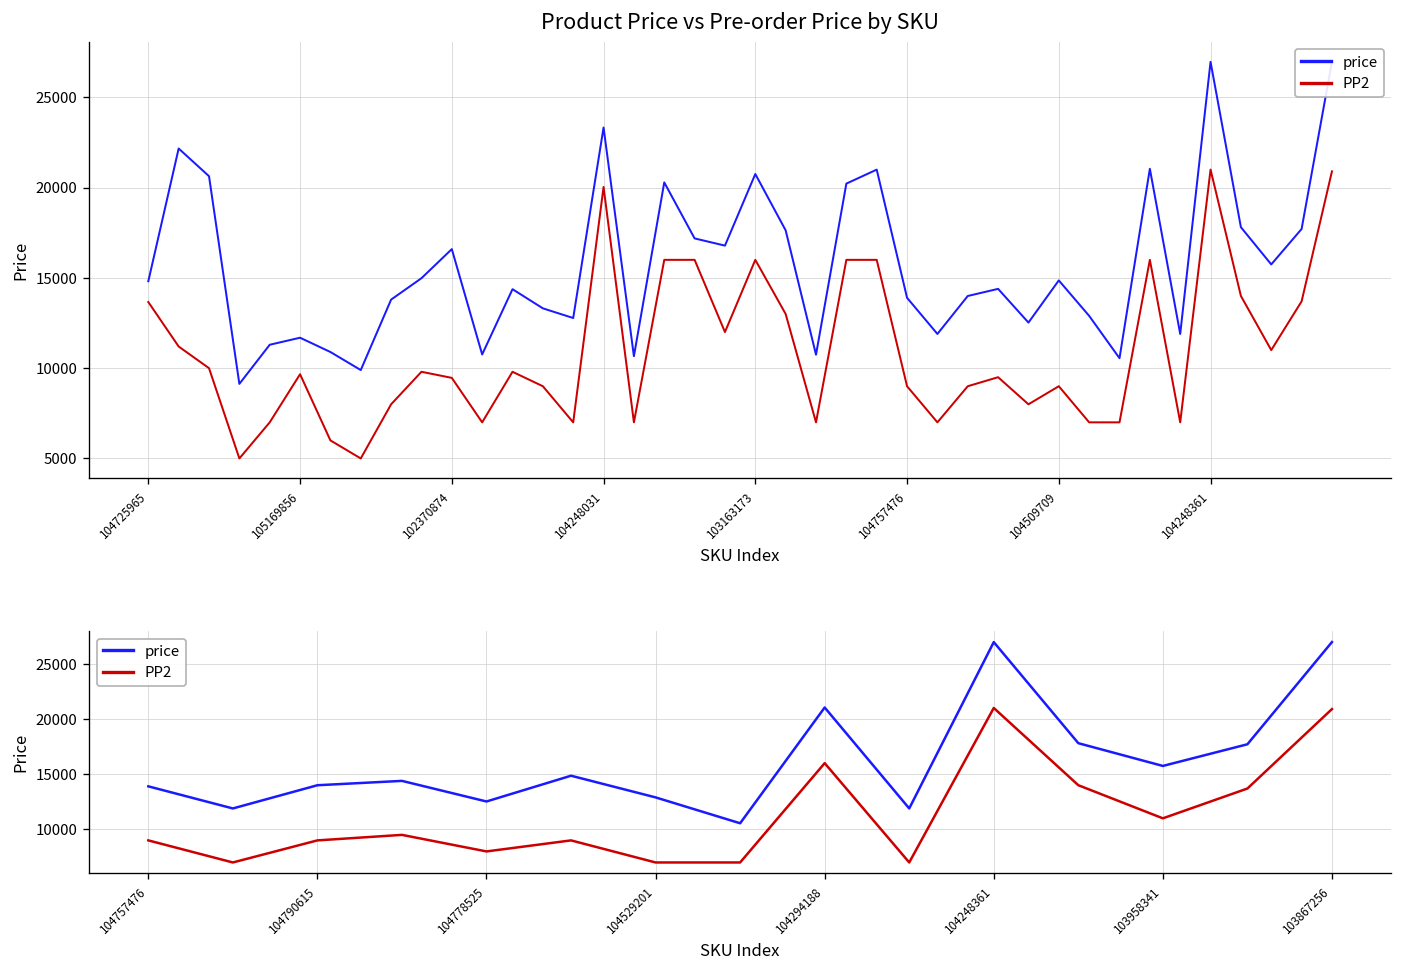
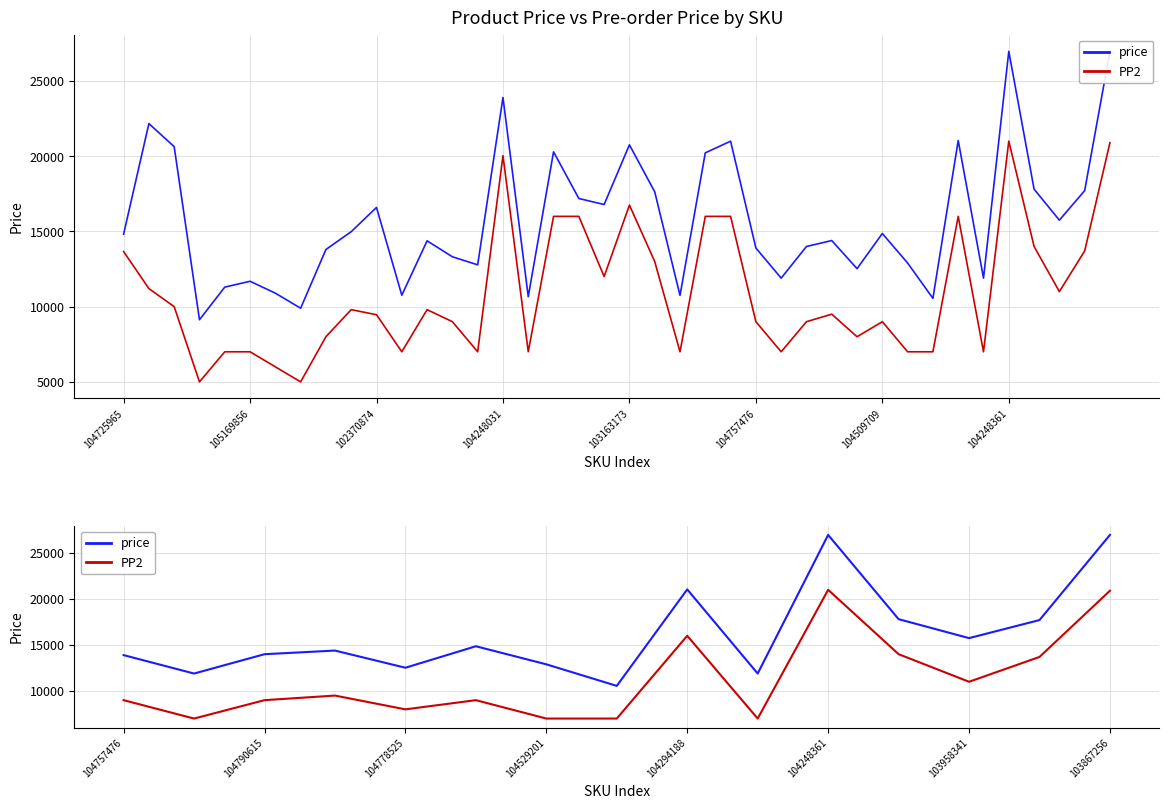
Product Price vs Pre-order Price by SKU, PP2, 105169856: 9700 -> 7000
Product Price vs Pre-order Price by SKU, price, 104248031: 23300 -> 23900
Product Price vs Pre-order Price by SKU, PP2, 103163173: 16000 -> 16700
